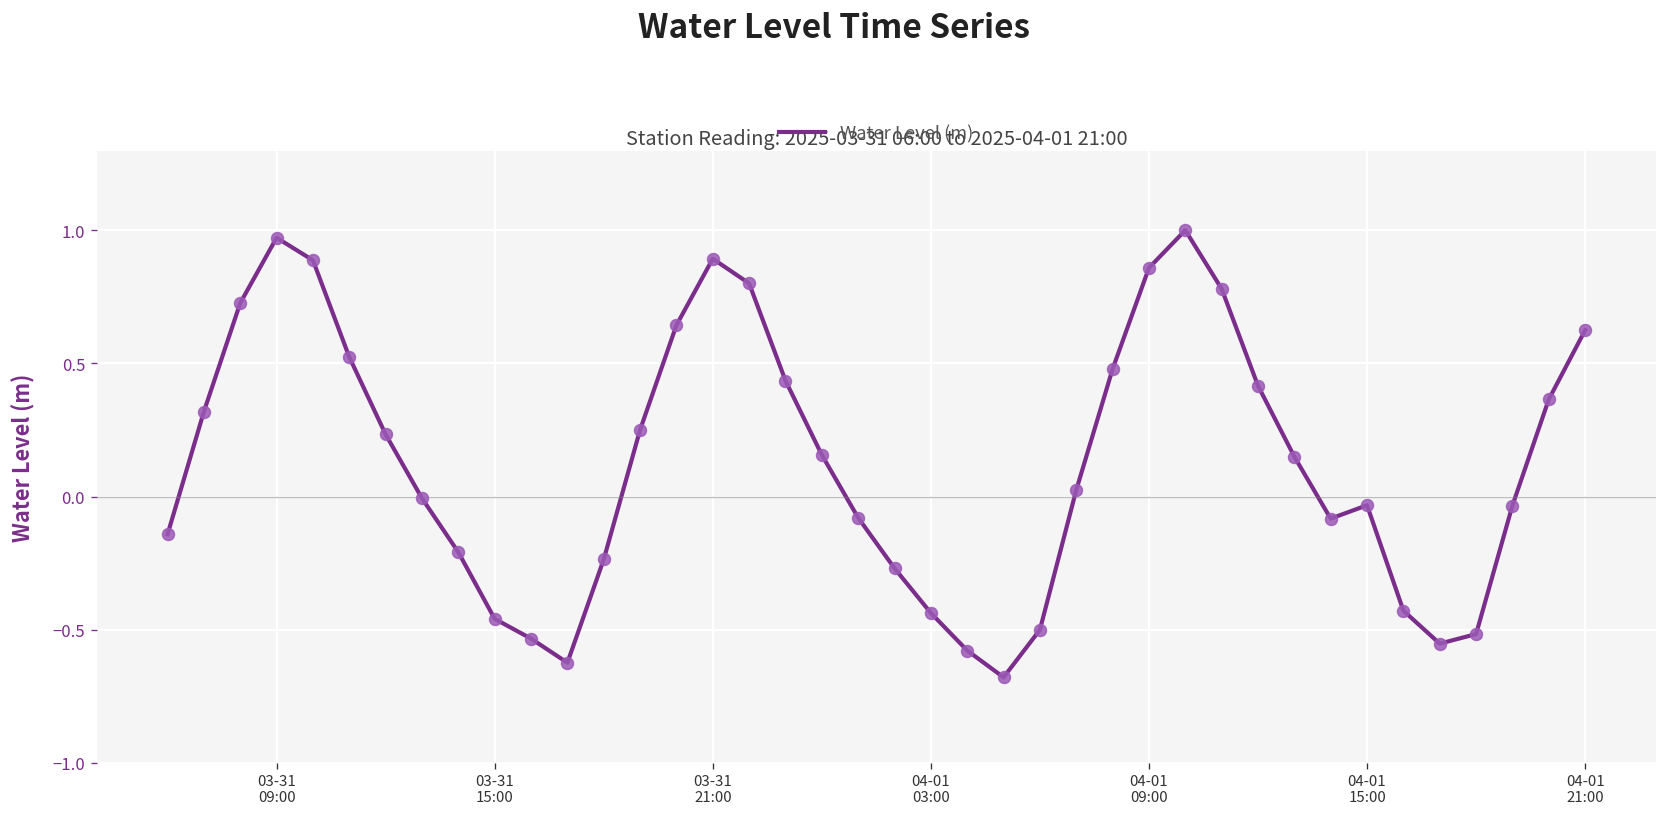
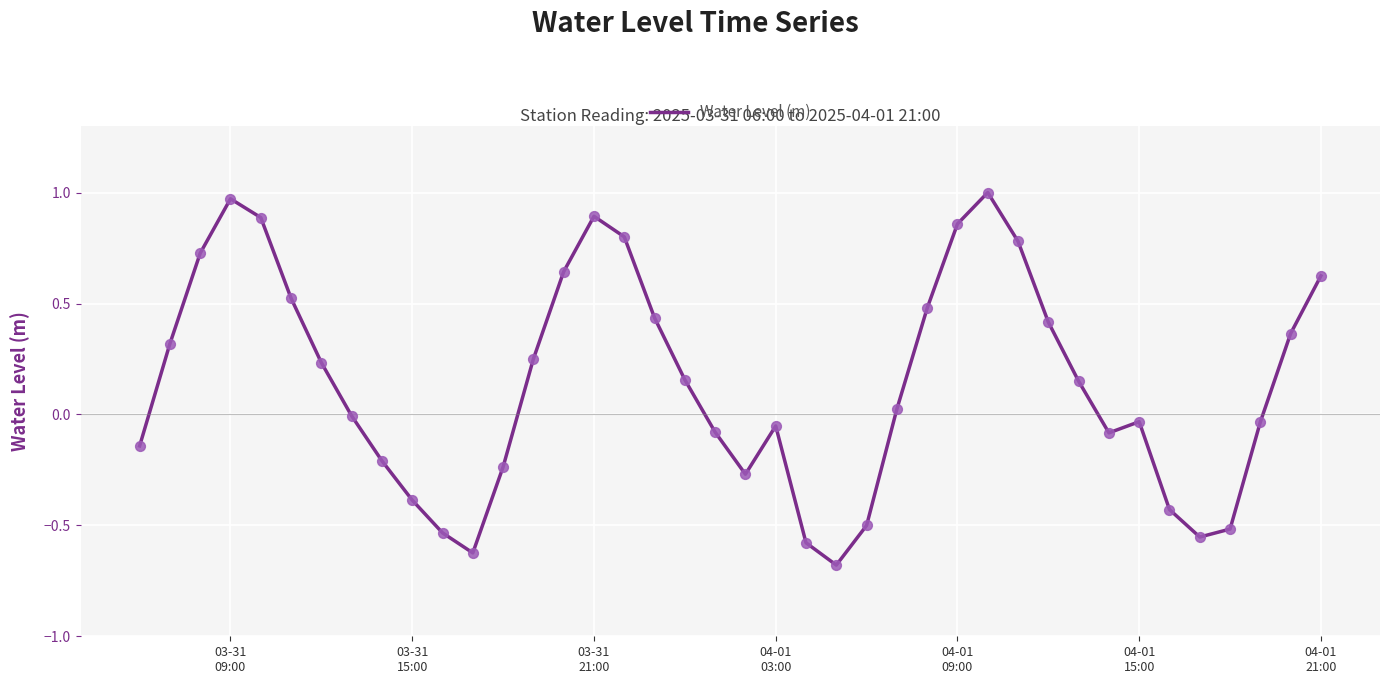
03-31 15:00: -0.46 -> -0.39
04-01 03:00: -0.44 -> -0.05
